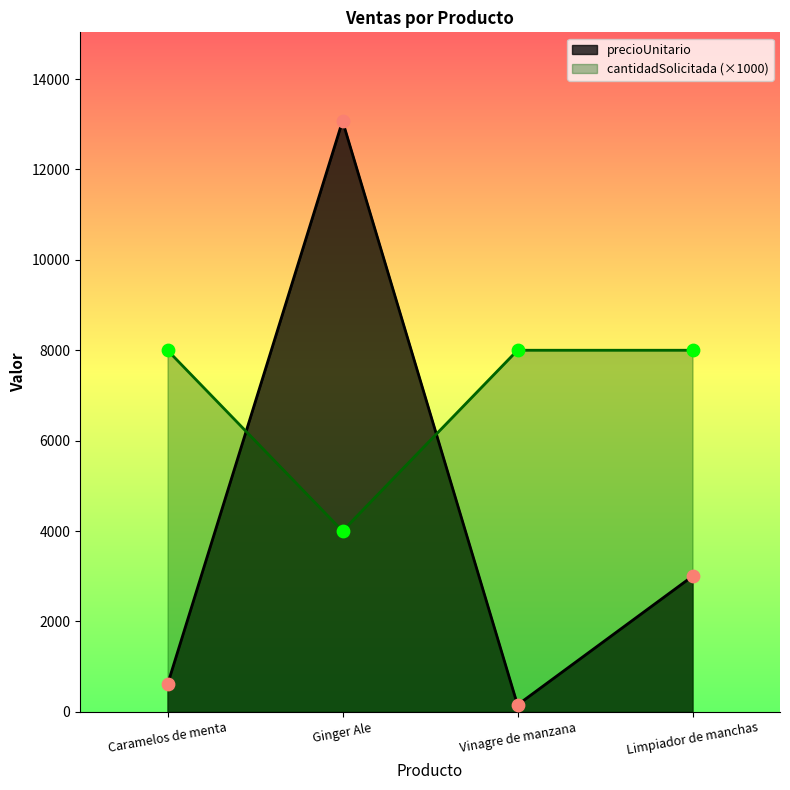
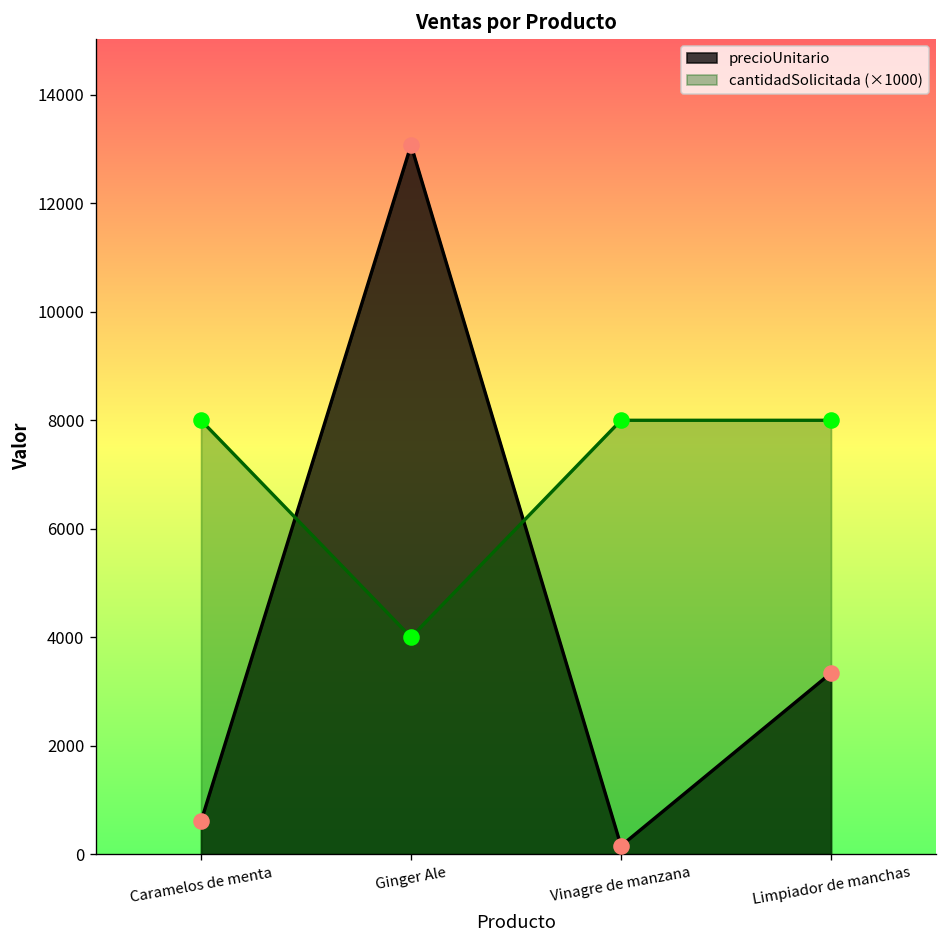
precioUnitario, Limpiador de manchas: 3000 -> 3300
